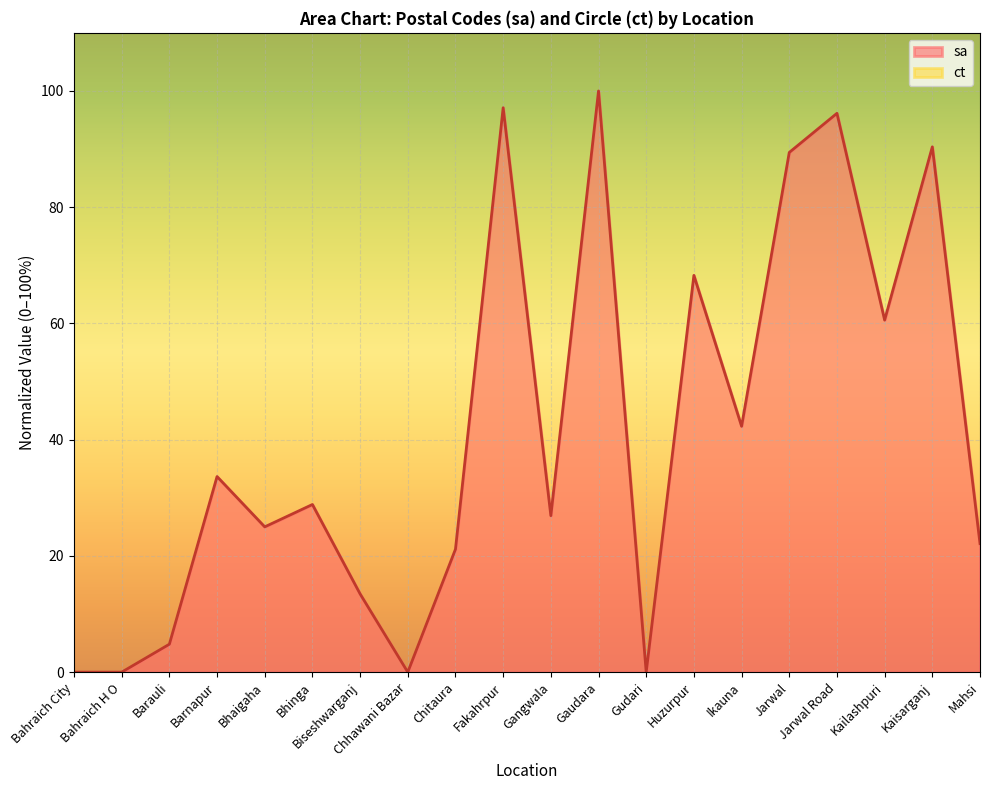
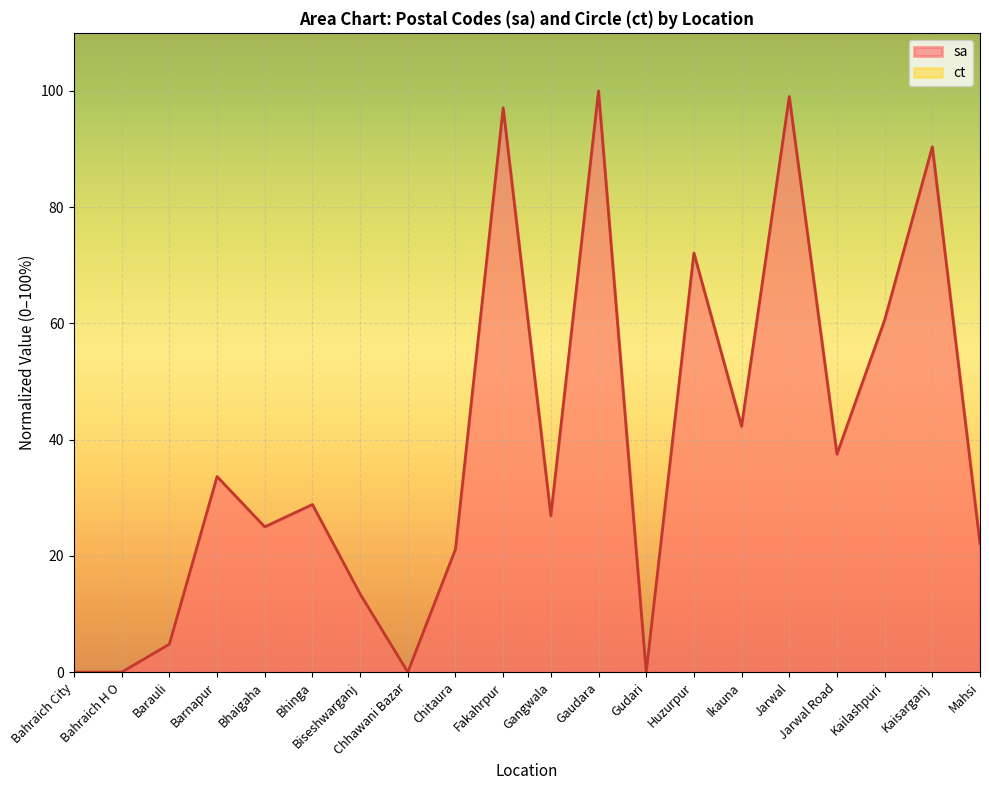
Huzurpur: 68 -> 72
Jarwal: 89 -> 99
Jarwal Road: 96 -> 38
